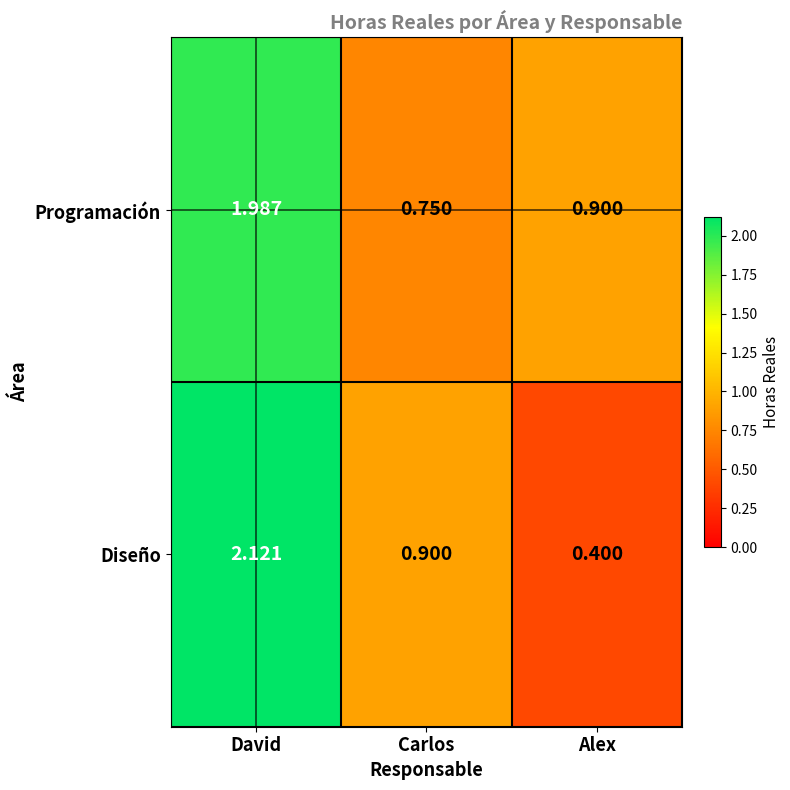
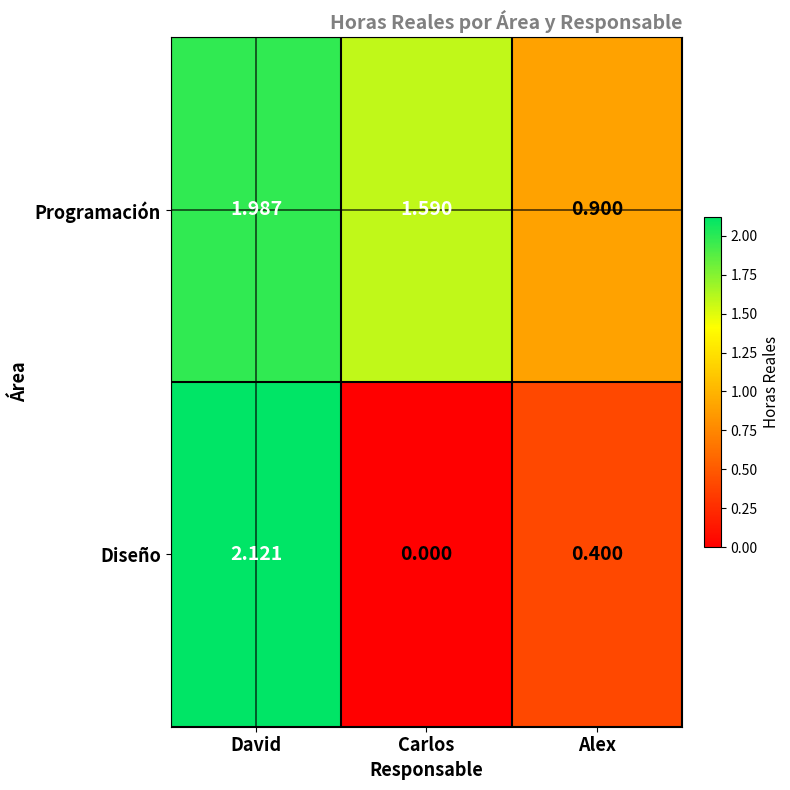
Programación, Carlos: 0.750 -> 1.590
Diseño, Carlos: 0.900 -> 0.000
